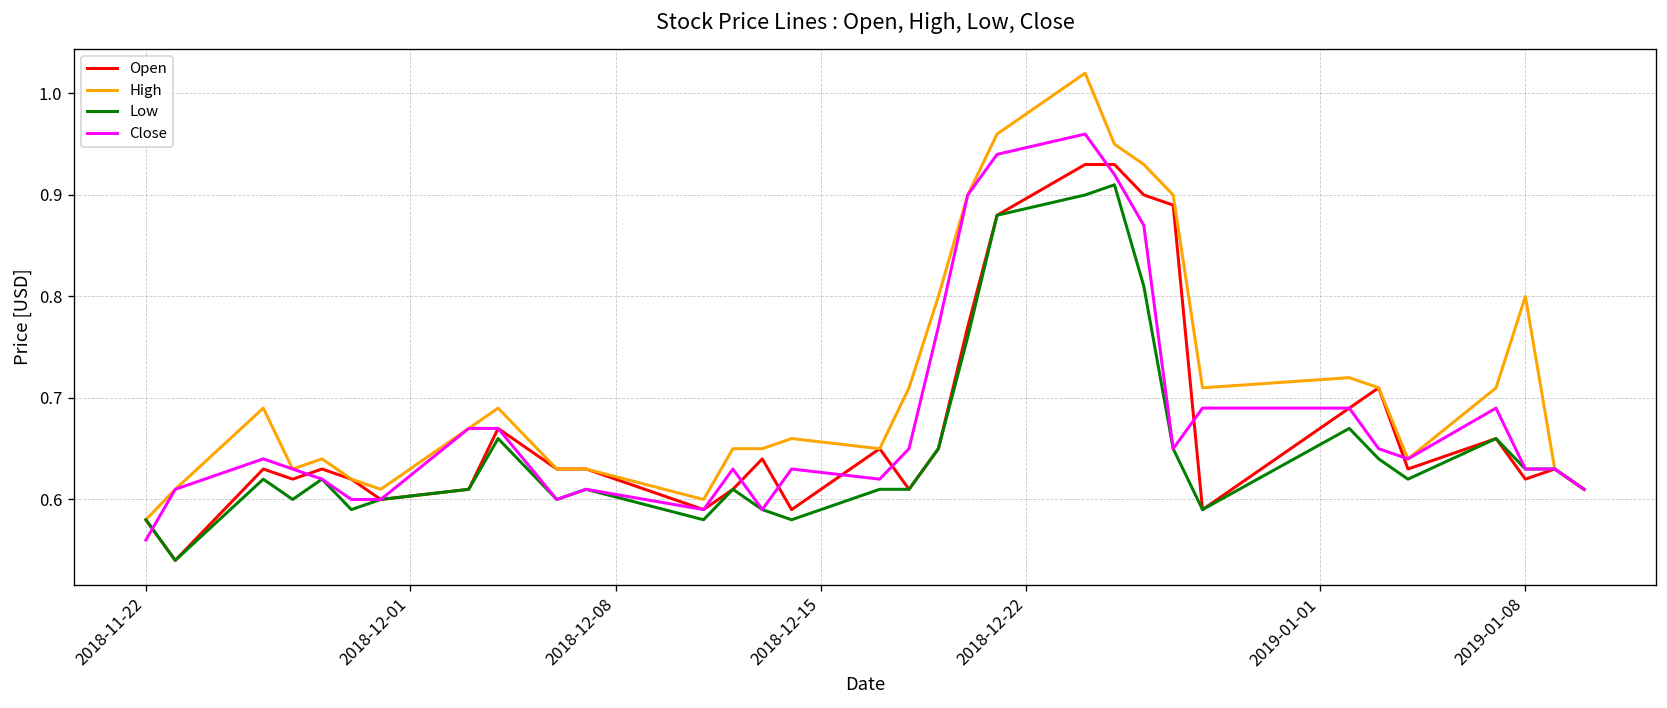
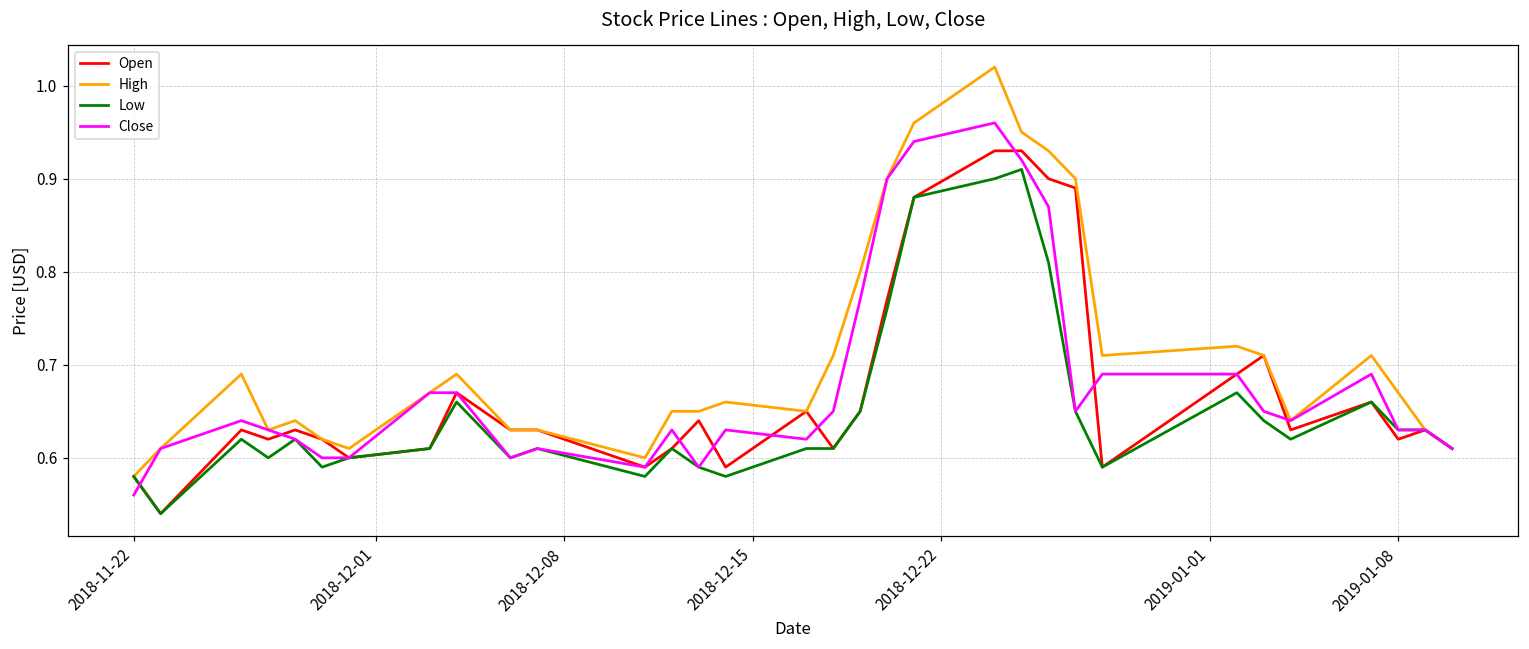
High, 2019-01-08: 0.80 -> 0.67
